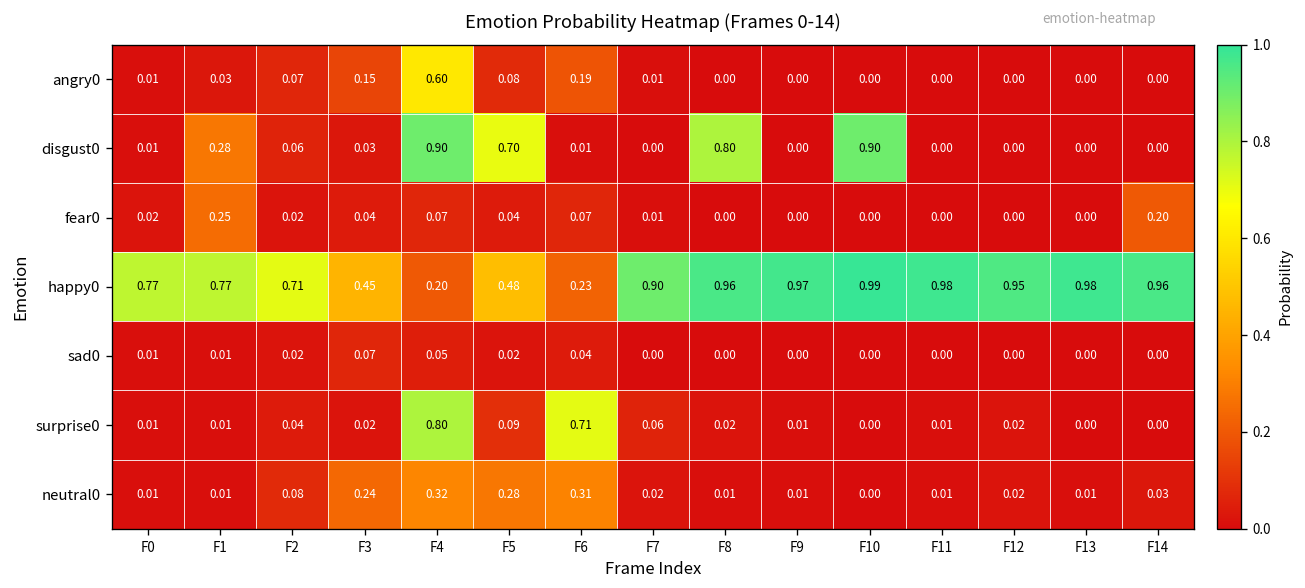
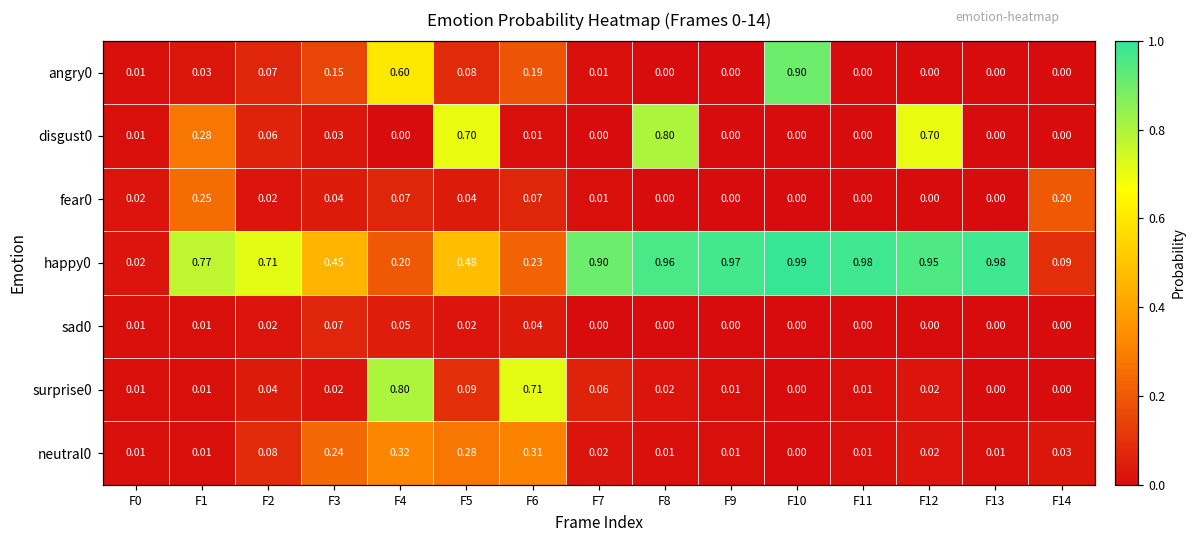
angry0, F10: 0.00 -> 0.90
disgust0, F4: 0.90 -> 0.00
disgust0, F10: 0.90 -> 0.00
disgust0, F12: 0.00 -> 0.70
happy0, F0: 0.77 -> 0.02
happy0, F14: 0.96 -> 0.09
